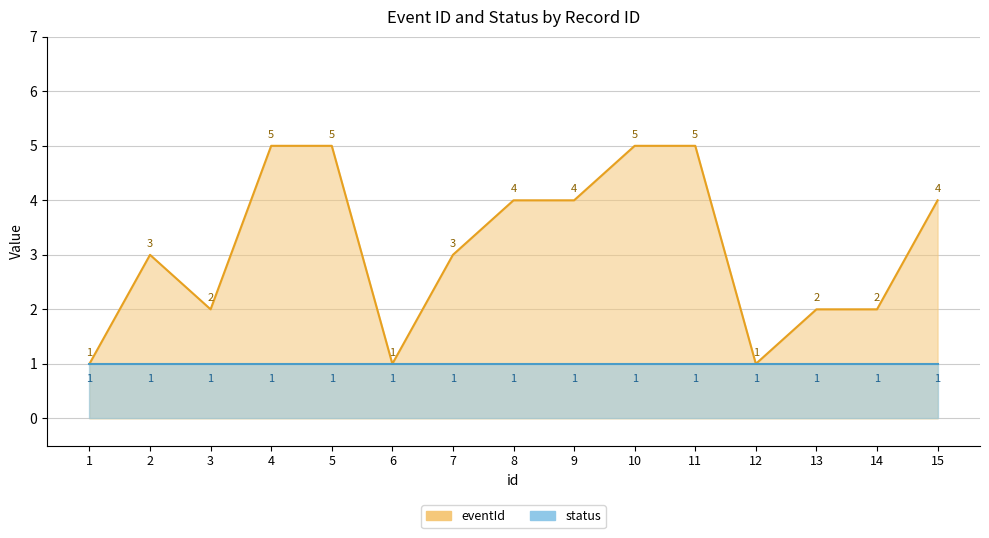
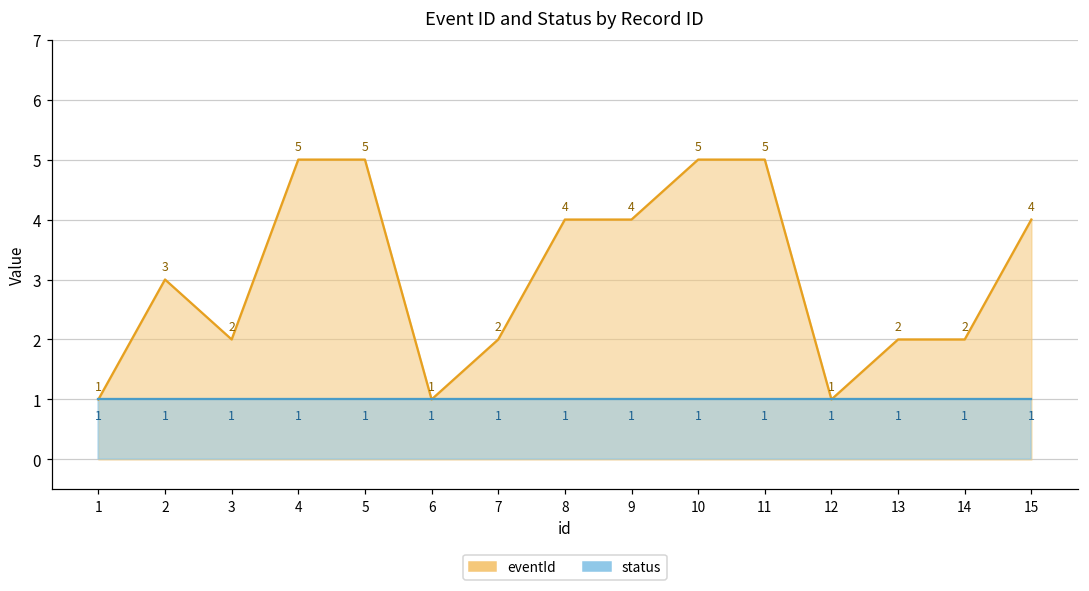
eventId, 7: 3 -> 2
